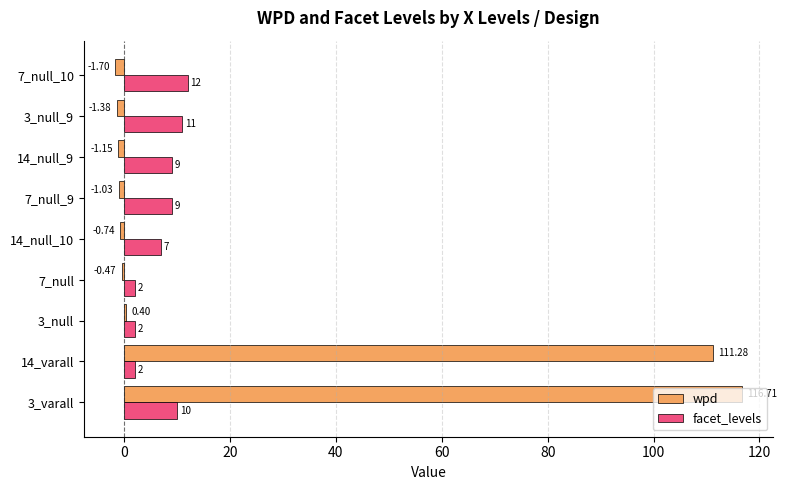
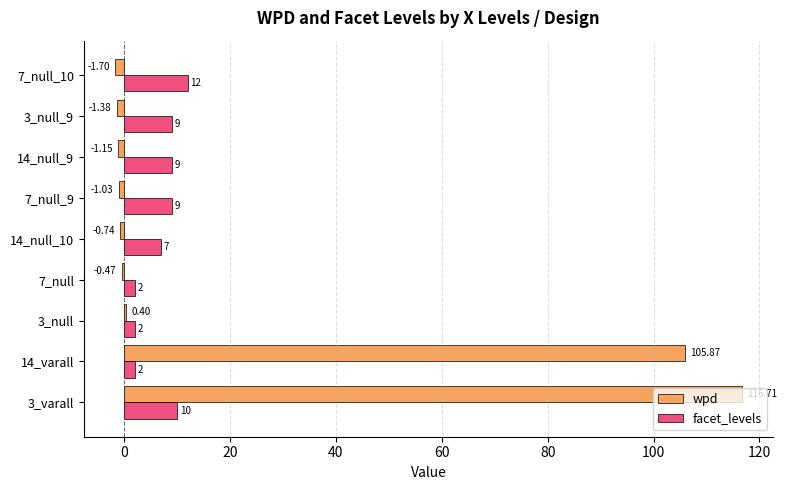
facet_levels, 3_null_9: 11 -> 9
wpd, 14_varall: 111.28 -> 105.87
